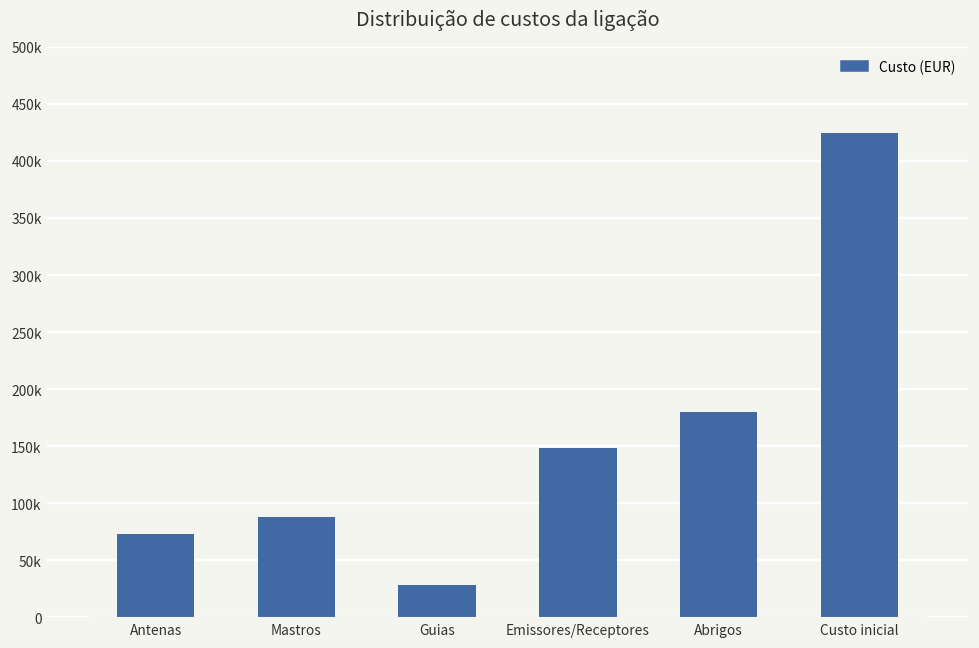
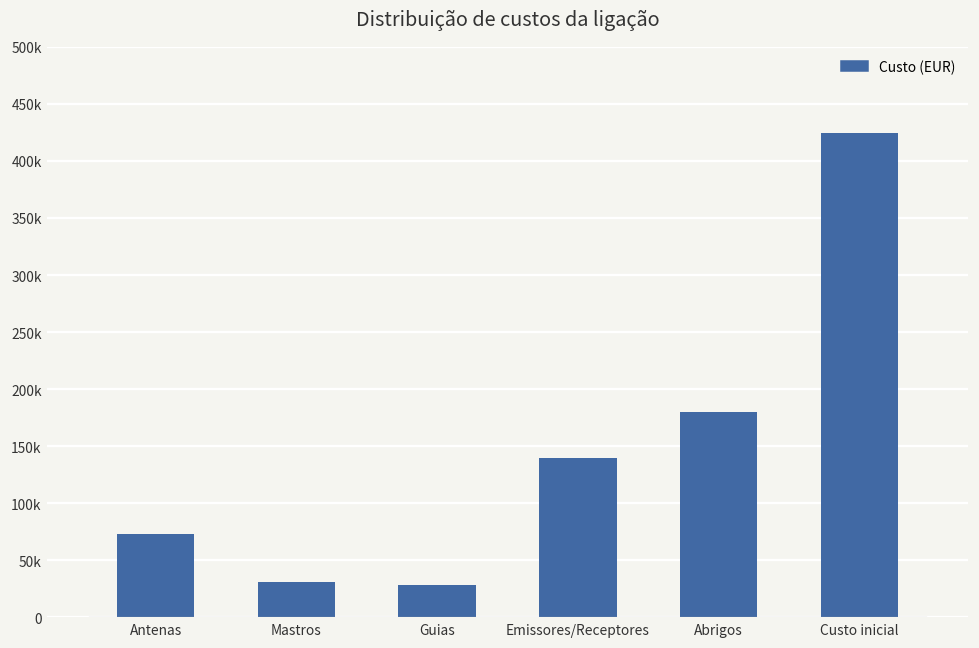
Custo (EUR), Mastros: 88000 -> 31000
Custo (EUR), Emissores/Receptores: 149000 -> 140000
